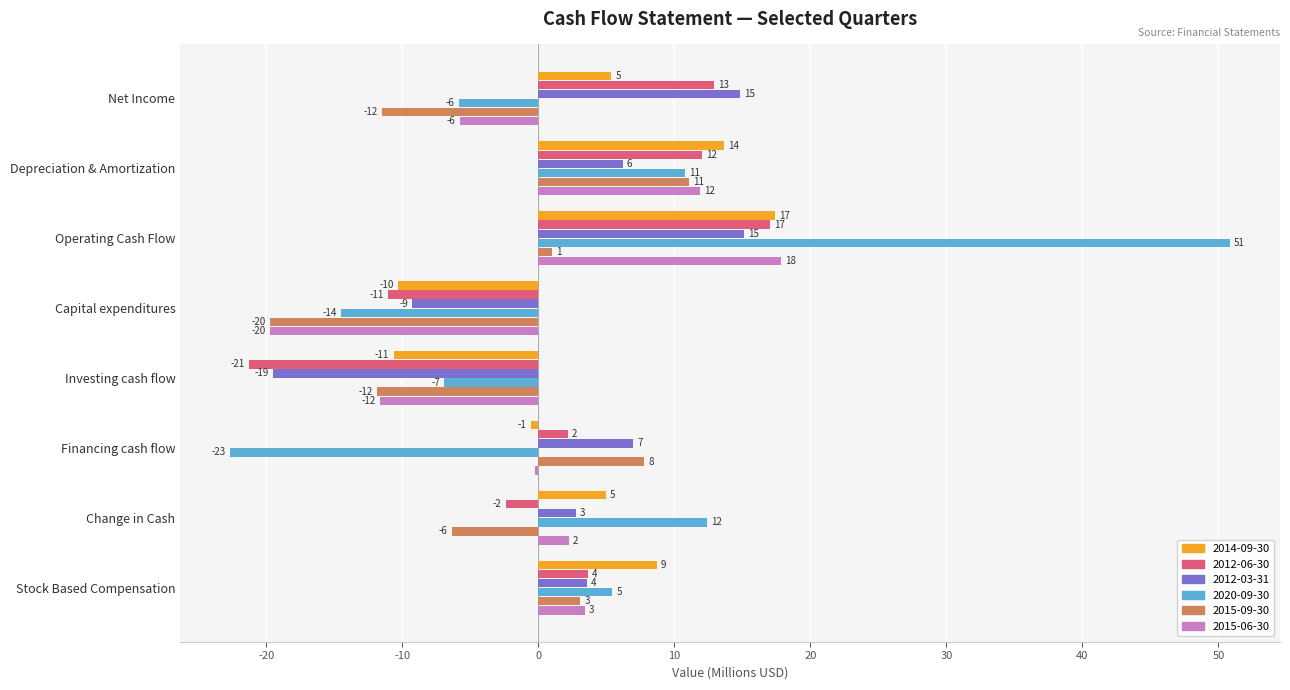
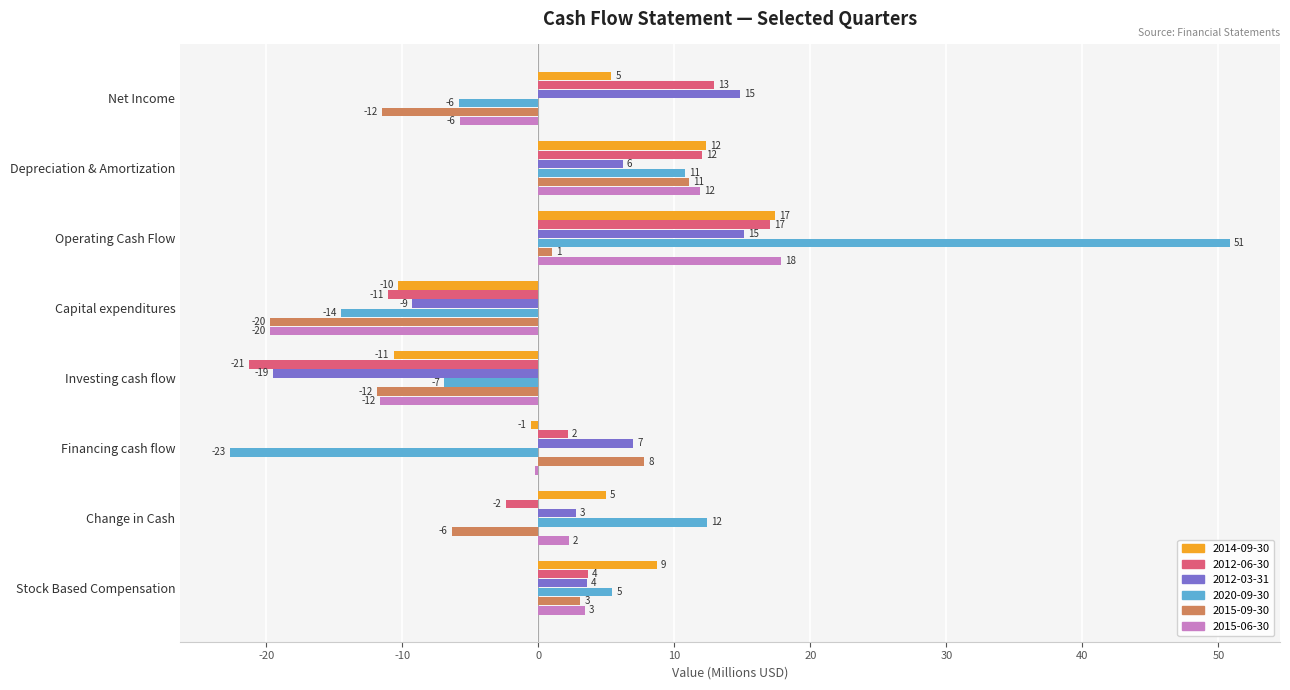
2014-09-30, Depreciation & Amortization: 14 -> 12
